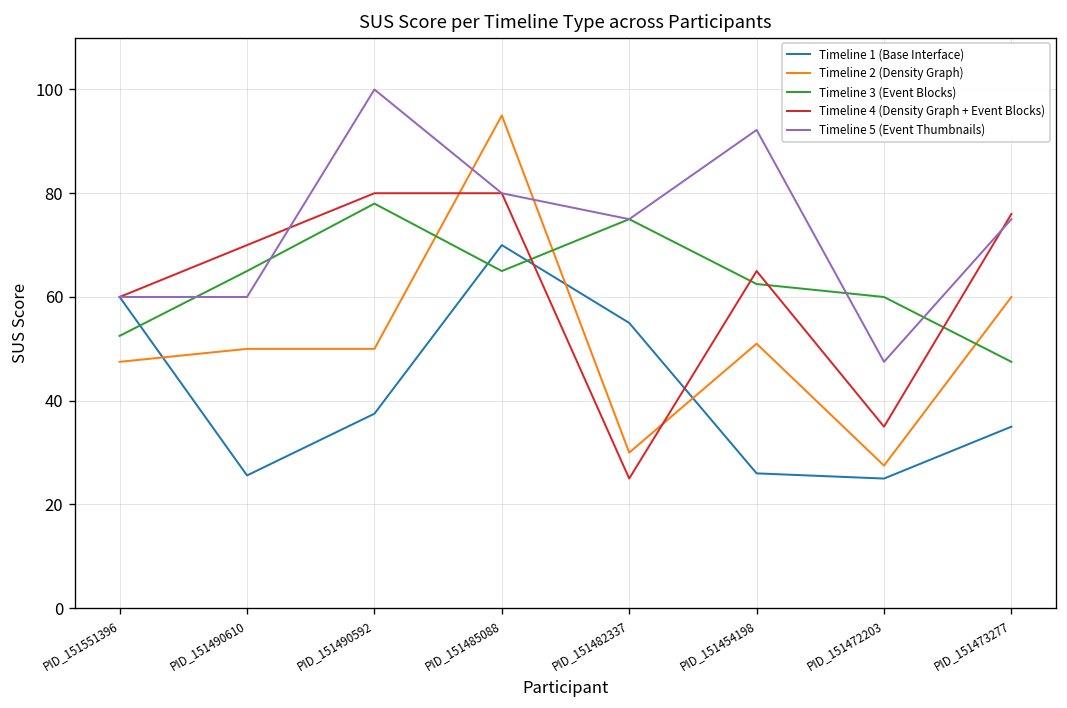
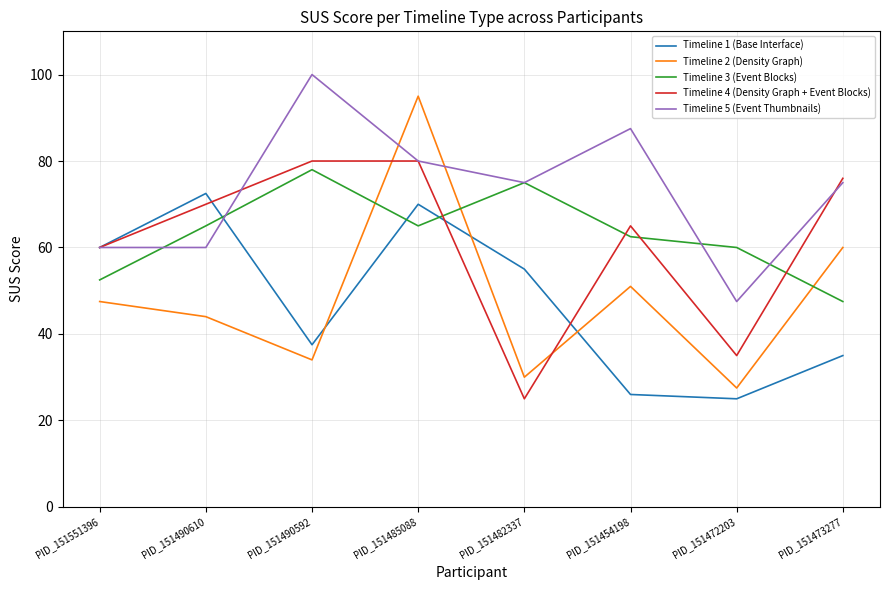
Timeline 1 (Base Interface), PID_151490610: 26 -> 73
Timeline 2 (Density Graph), PID_151490610: 50 -> 44
Timeline 2 (Density Graph), PID_151490592: 50 -> 34
Timeline 5 (Event Thumbnails), PID_151454198: 92 -> 88
